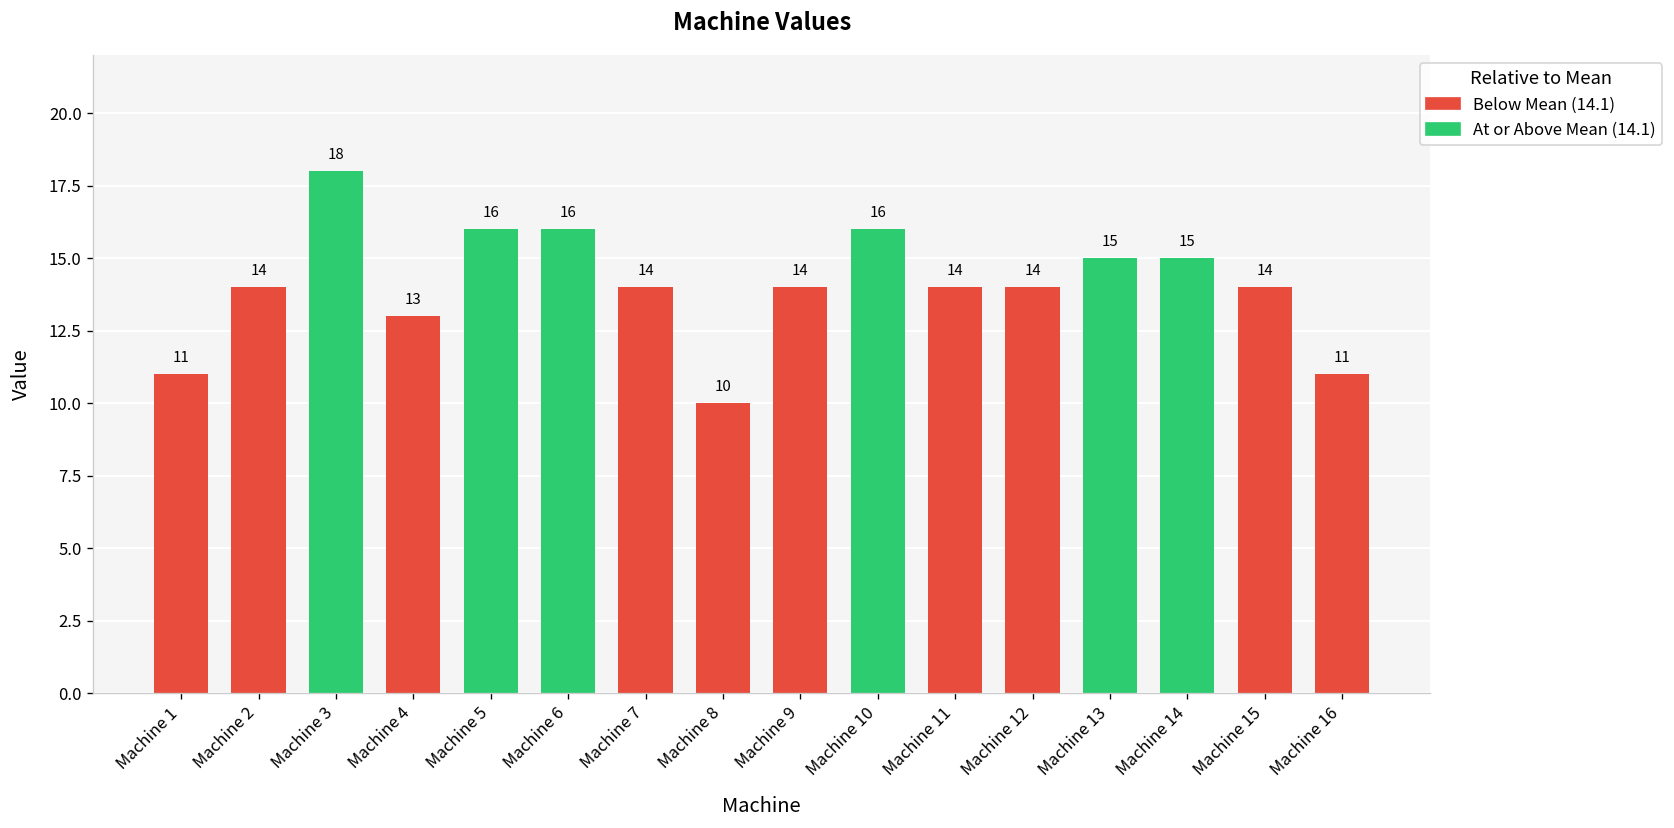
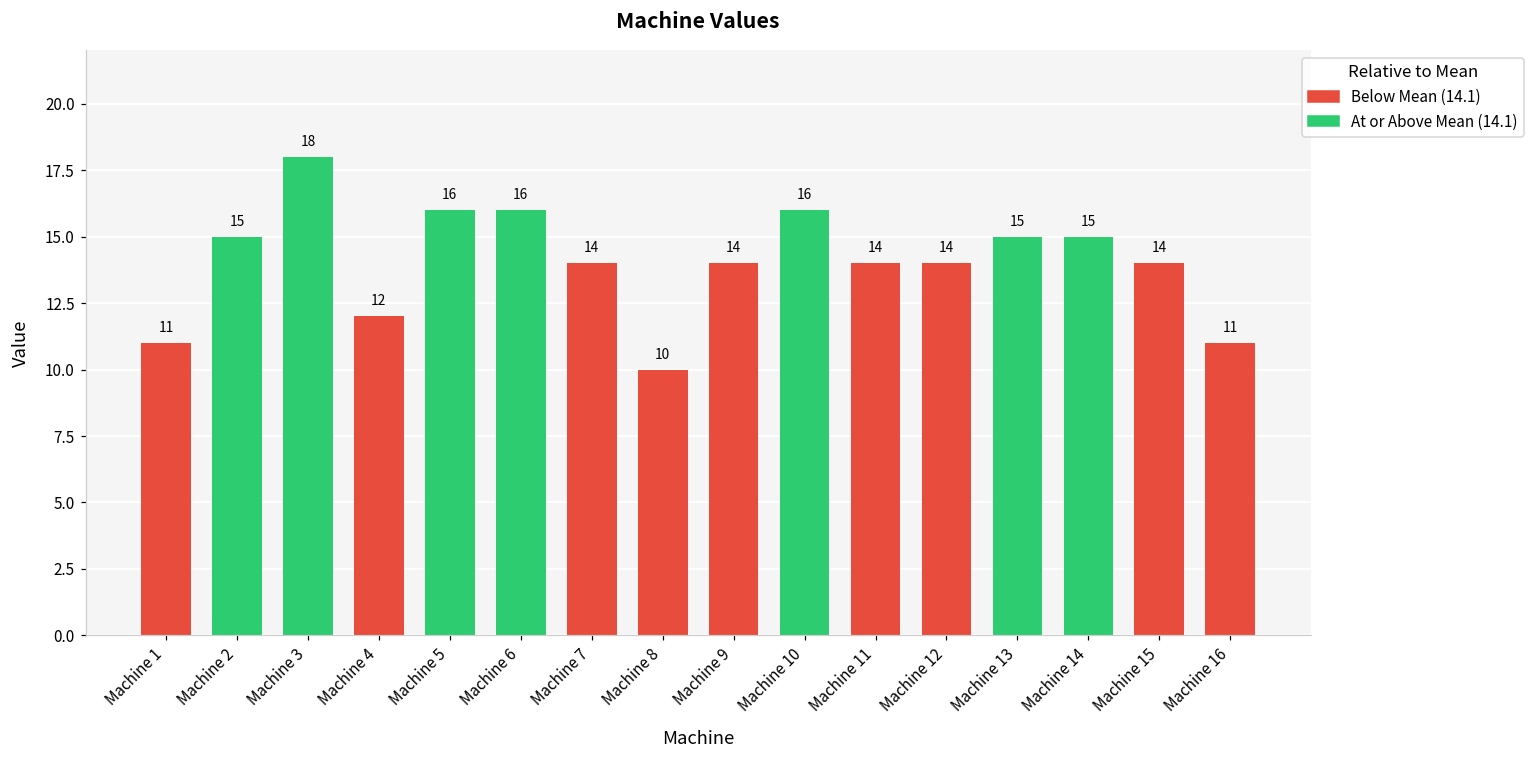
Machine 2: 14 -> 15
Machine 4: 13 -> 12
